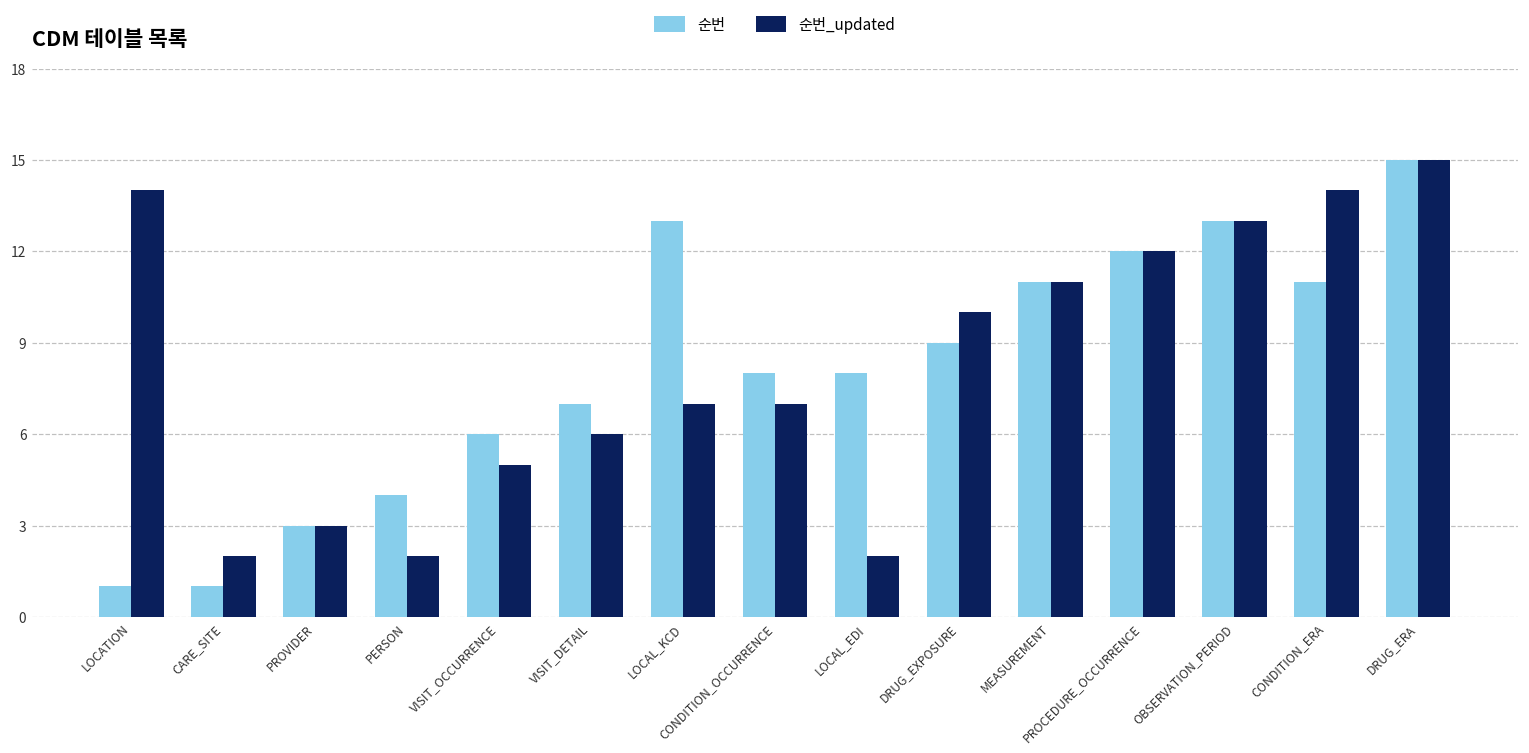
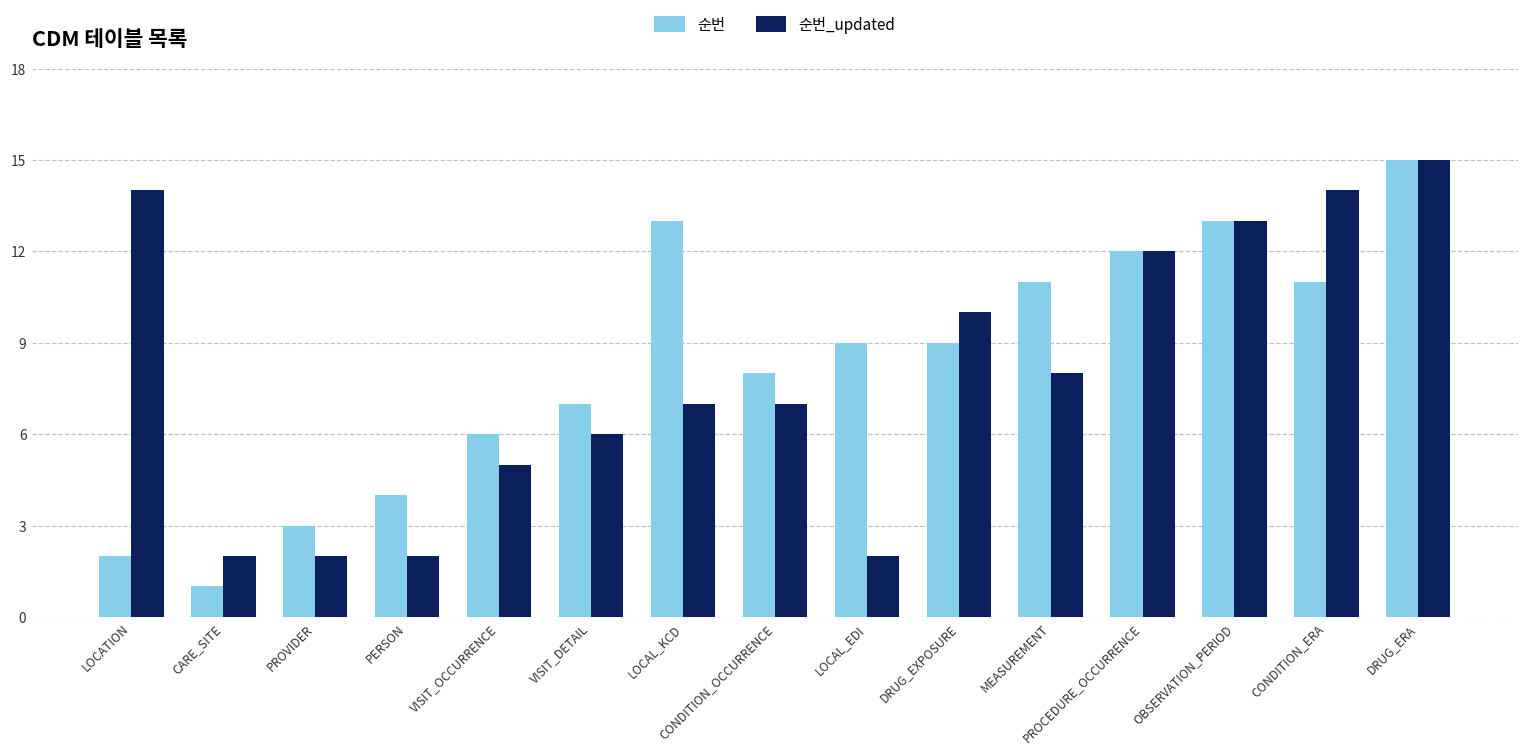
순번, LOCATION: 1 -> 2
순번_updated, PROVIDER: 3 -> 2
순번, LOCAL_EDI: 8 -> 9
순번_updated, MEASUREMENT: 11 -> 8
